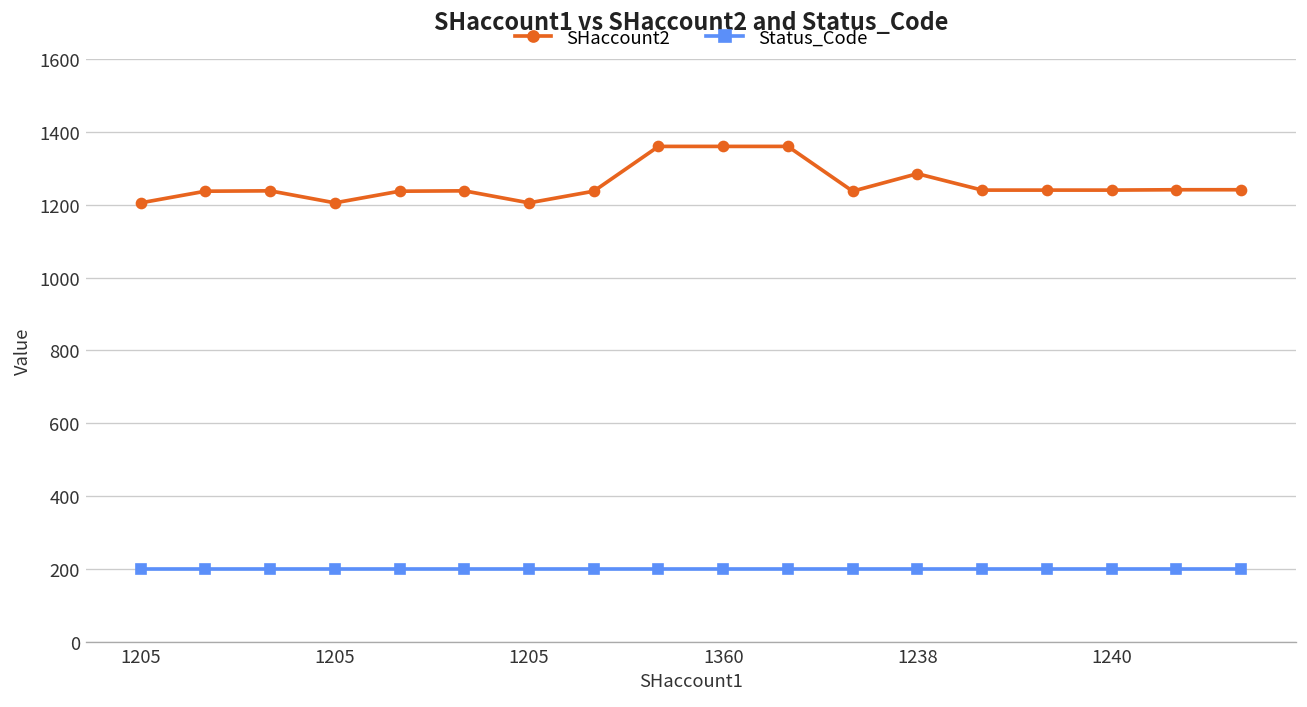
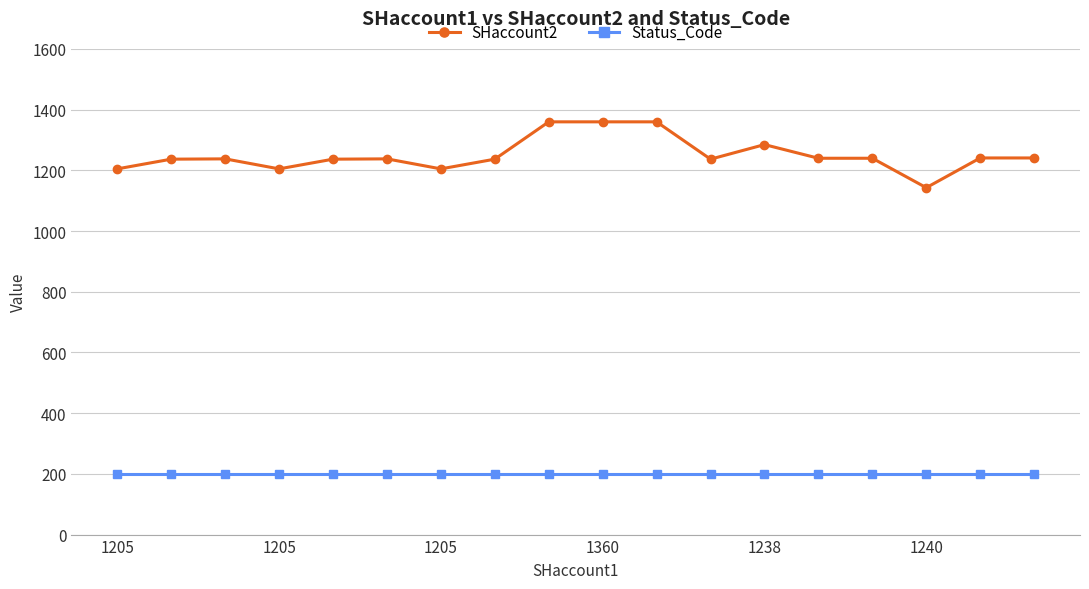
SHaccount2, 1240: 1240 -> 1140
